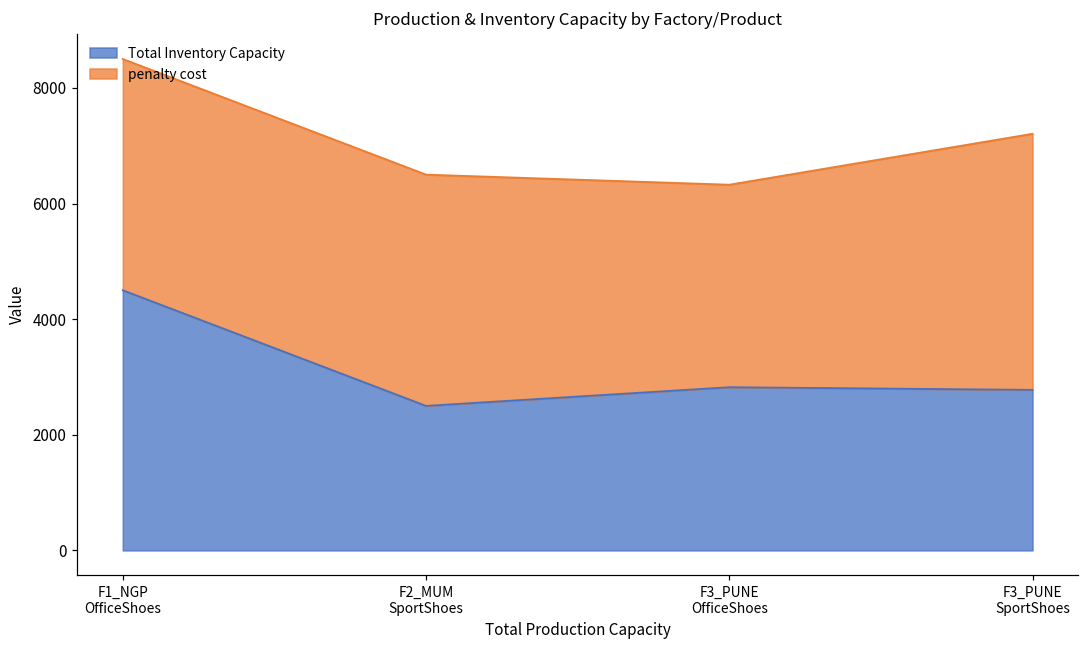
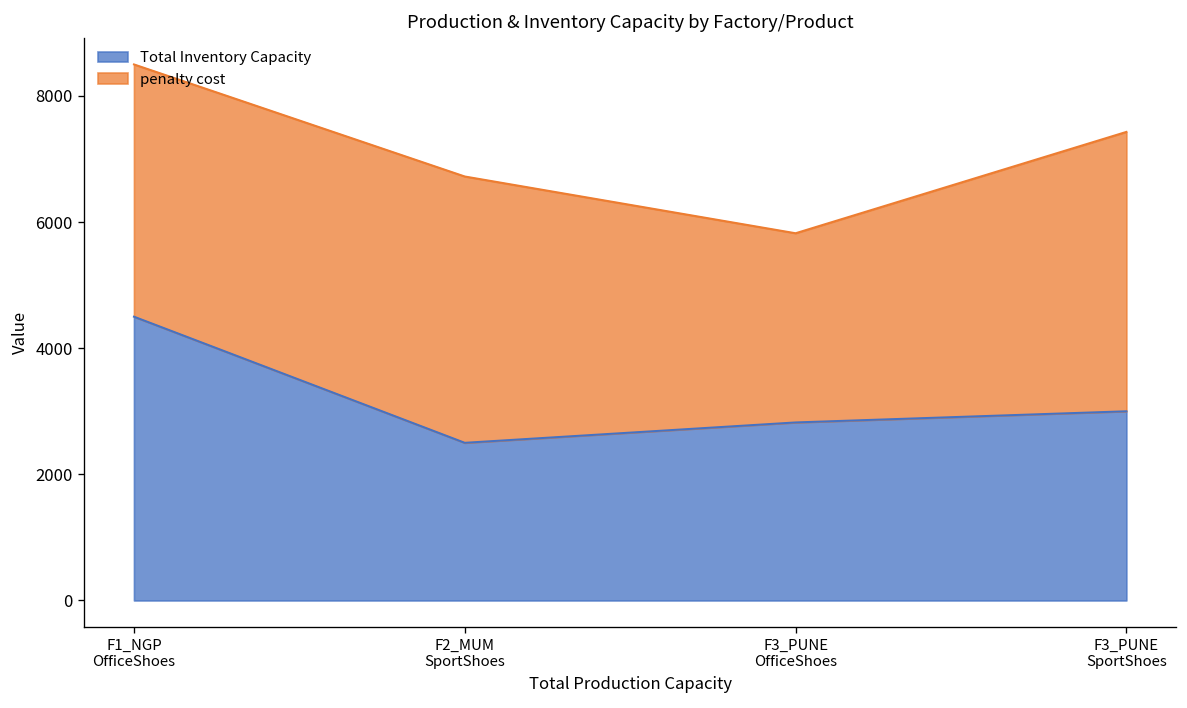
penalty cost, F2_MUM SportShoes: 4000 -> 4200
penalty cost, F3_PUNE OfficeShoes: 3500 -> 3000
Total Inventory Capacity, F3_PUNE SportShoes: 2800 -> 3000
